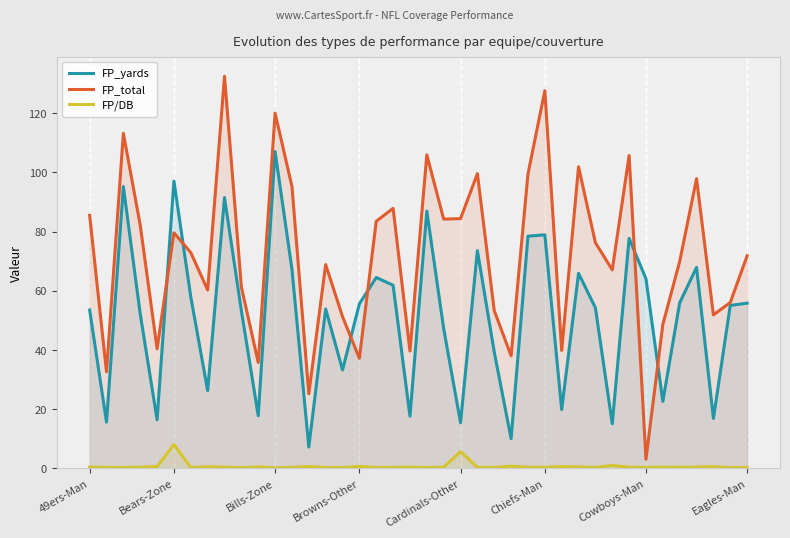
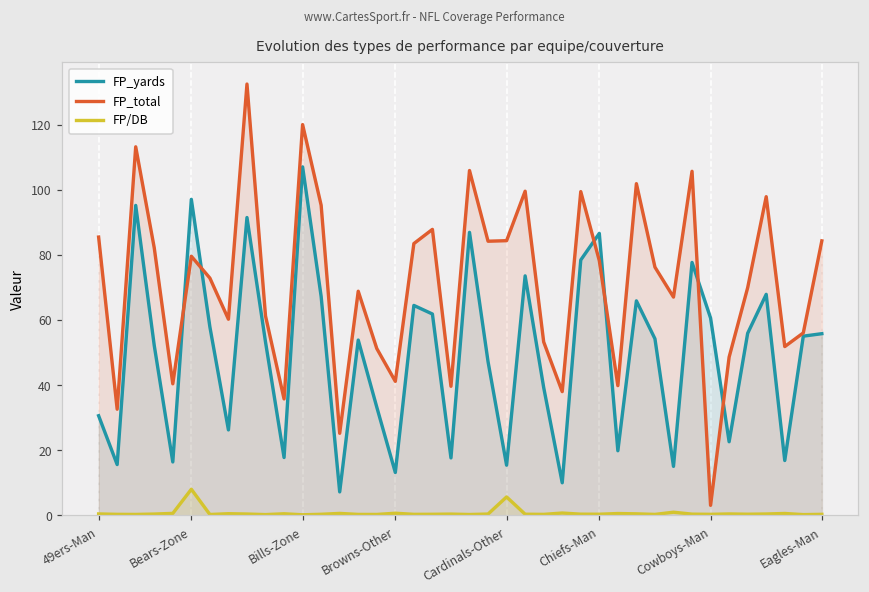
FP_yards, 49ers-Man: 54 -> 31
FP_yards, Browns-Other: 56 -> 13
FP_total, Browns-Other: 37 -> 41
FP_yards, Chiefs-Man: 79 -> 87
FP_total, Chiefs-Man: 128 -> 78
FP_yards, Cowboys-Man: 64 -> 61
FP_total, Eagles-Man: 72 -> 84
